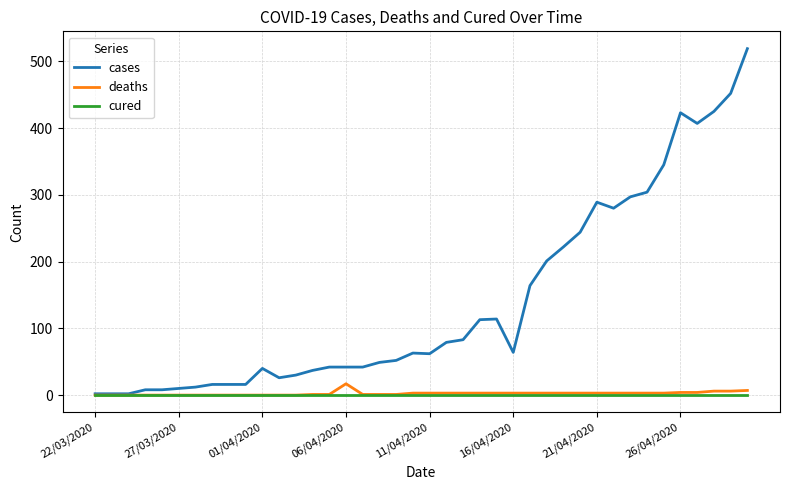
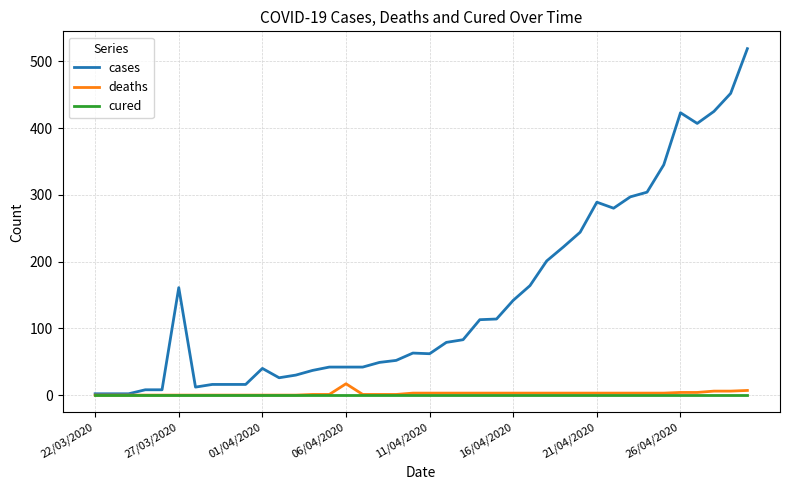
cases, 27/03/2020: 10 -> 160
cases, 16/04/2020: 60 -> 140
